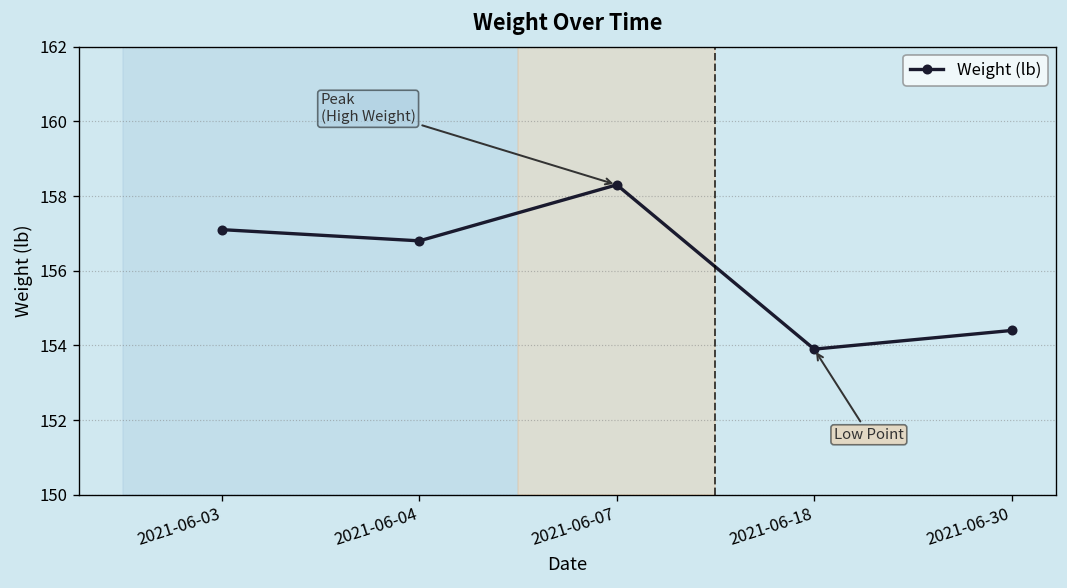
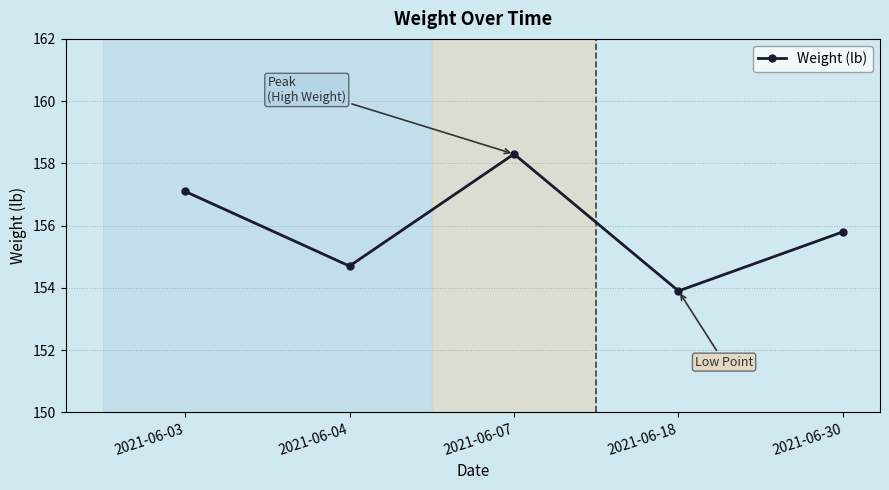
2021-06-04: 156.8 -> 154.7
2021-06-30: 154.4 -> 155.8
